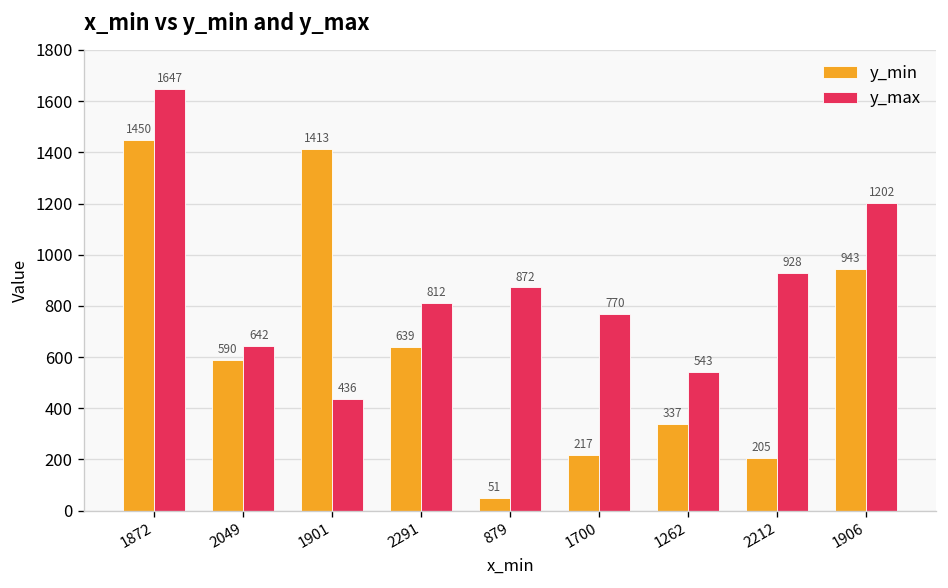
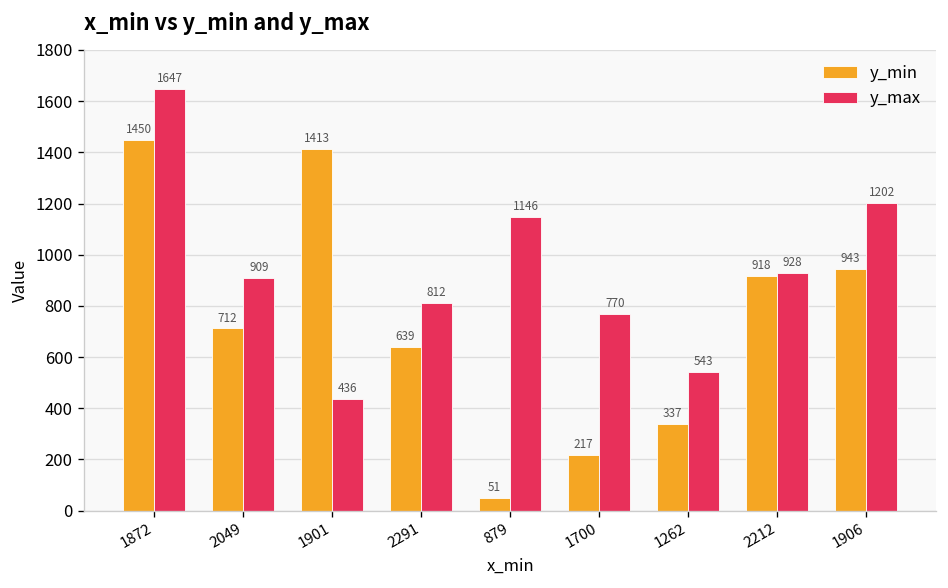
y_min, 2049: 590 -> 712
y_max, 2049: 642 -> 909
y_max, 879: 872 -> 1146
y_min, 2212: 205 -> 918
